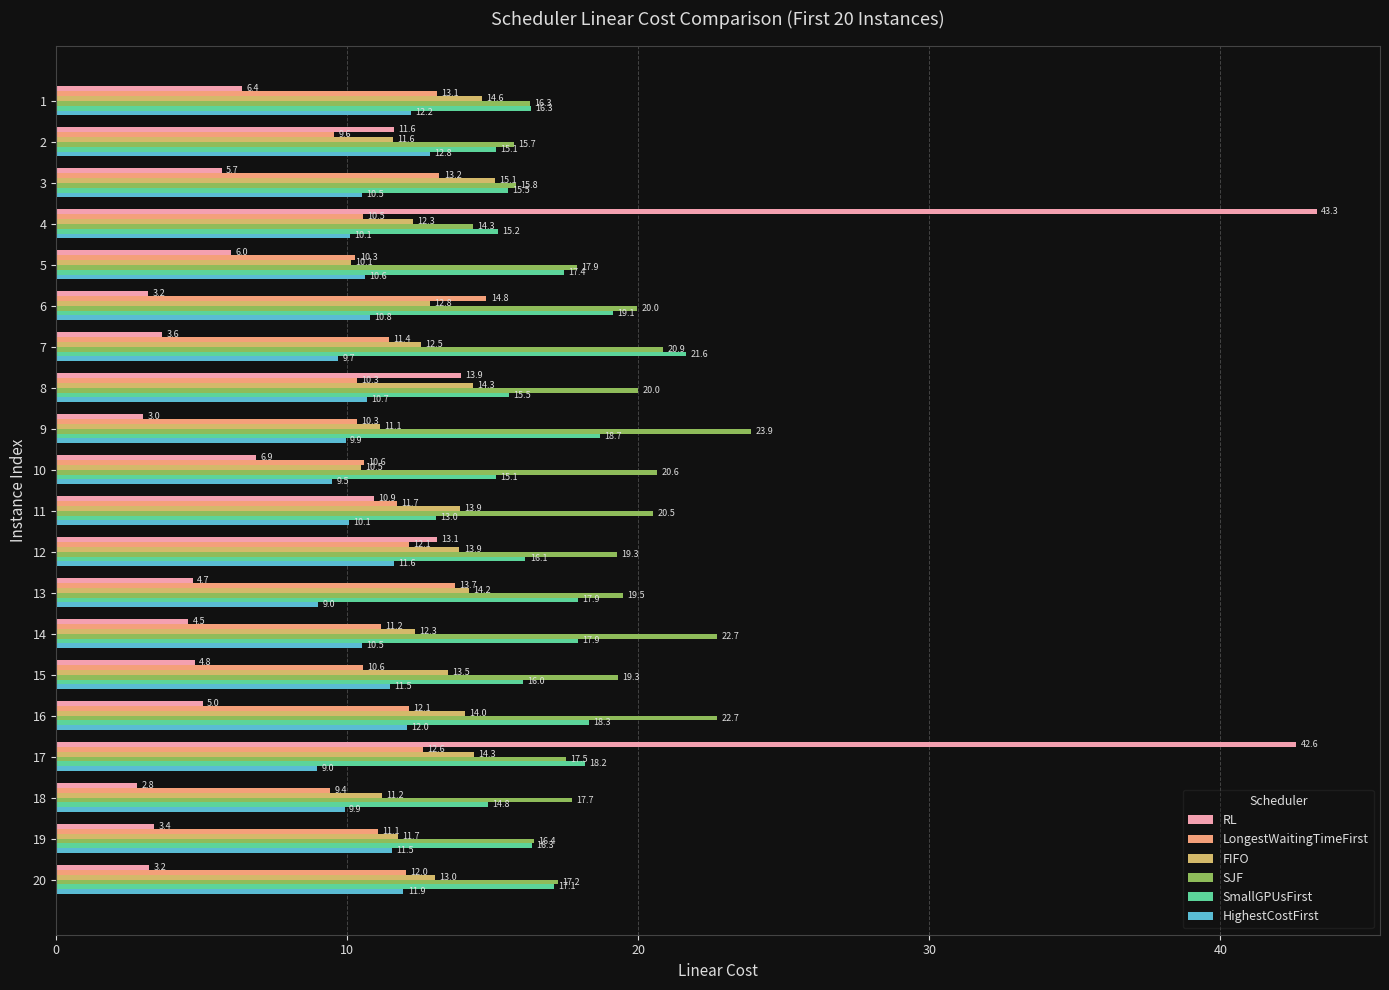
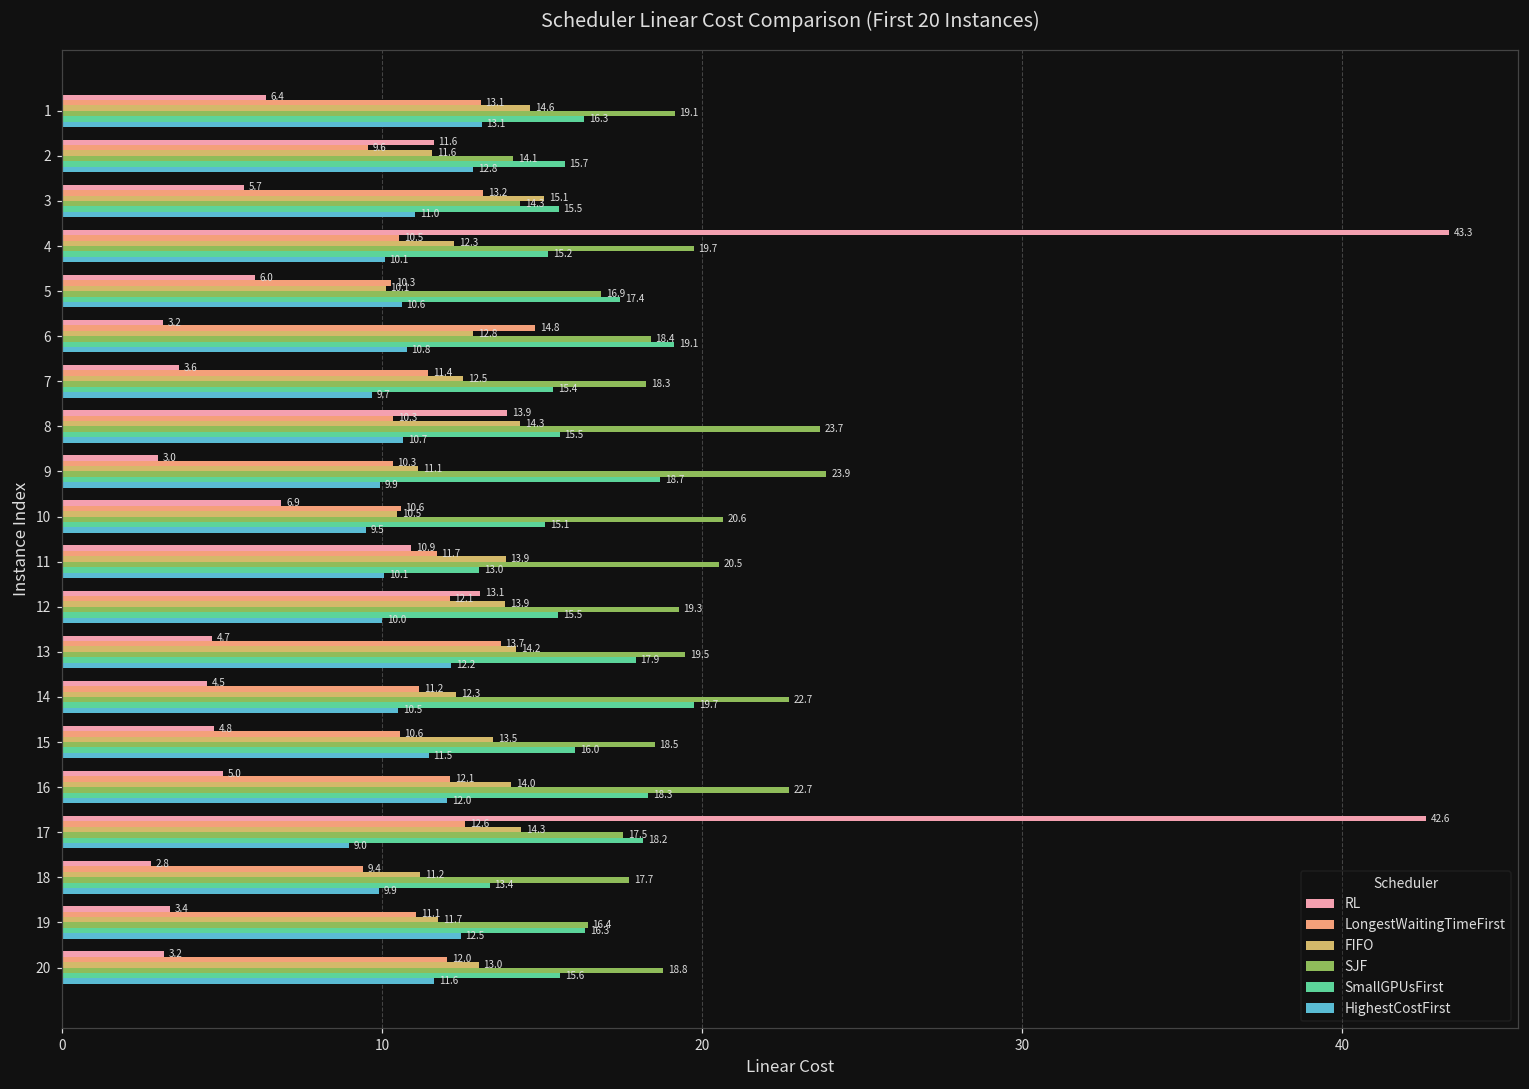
SJF, 1: 16.3 -> 19.1
HighestCostFirst, 1: 12.2 -> 13.1
SJF, 2: 15.7 -> 14.1
SmallGPUsFirst, 2: 15.1 -> 15.7
SJF, 3: 15.8 -> 14.3
HighestCostFirst, 3: 10.5 -> 11.0
SJF, 4: 14.3 -> 19.7
SJF, 5: 17.9 -> 16.9
SJF, 6: 20.0 -> 18.4
SJF, 7: 20.9 -> 18.3
SmallGPUsFirst, 7: 21.6 -> 15.4
SJF, 8: 20.0 -> 23.7
SmallGPUsFirst, 12: 16.1 -> 15.5
HighestCostFirst, 12: 11.6 -> 10.0
HighestCostFirst, 13: 9.0 -> 12.2
SmallGPUsFirst, 14: 17.9 -> 19.7
SJF, 15: 19.3 -> 18.5
SmallGPUsFirst, 18: 14.8 -> 13.4
HighestCostFirst, 19: 11.5 -> 12.5
SJF, 20: 17.2 -> 18.8
SmallGPUsFirst, 20: 17.1 -> 15.6
HighestCostFirst, 20: 11.9 -> 11.6
